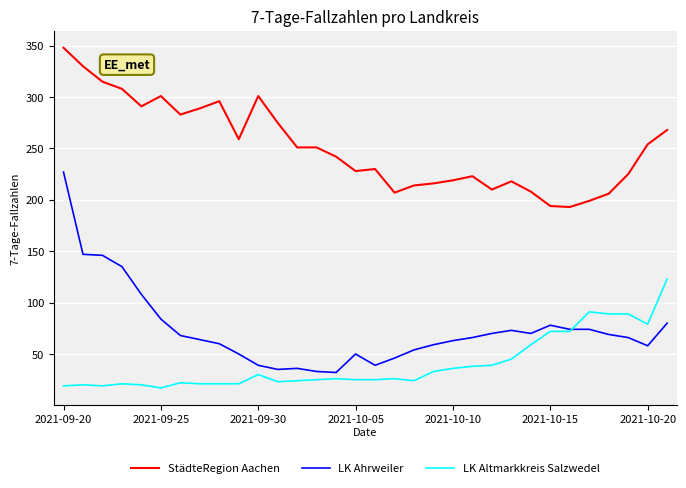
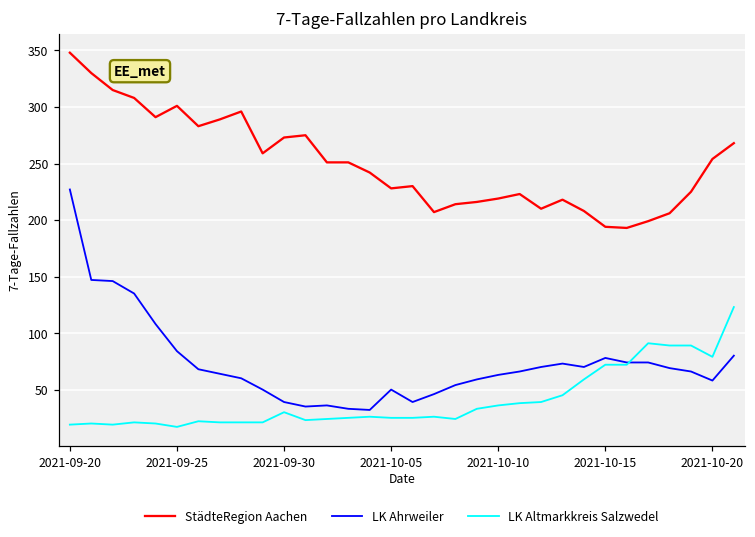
StädteRegion Aachen, 2021-09-30: 301 -> 273
